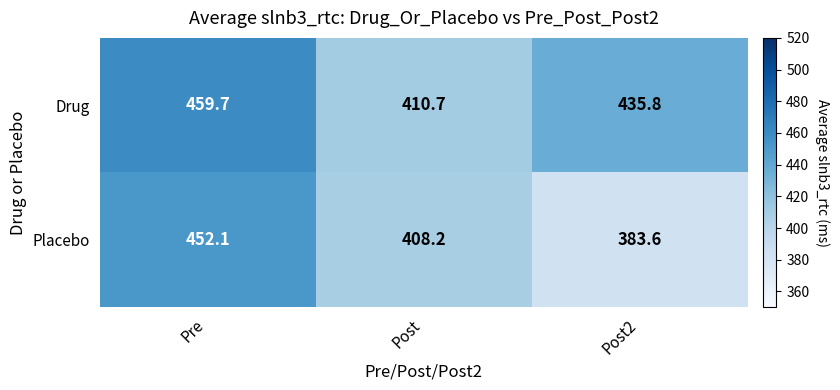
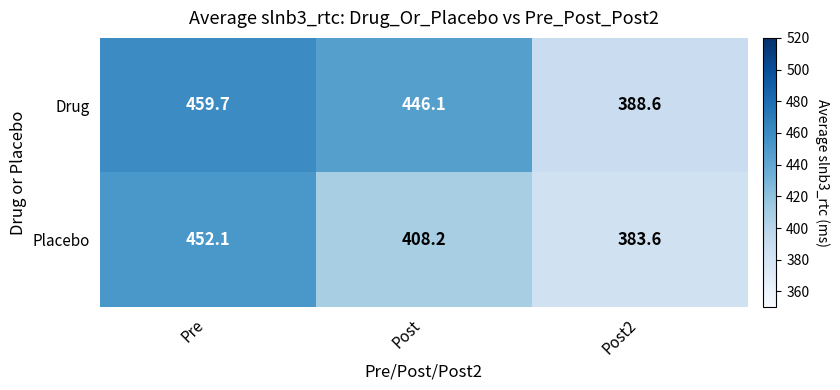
Drug, Post: 410.7 -> 446.1
Drug, Post2: 435.8 -> 388.6
